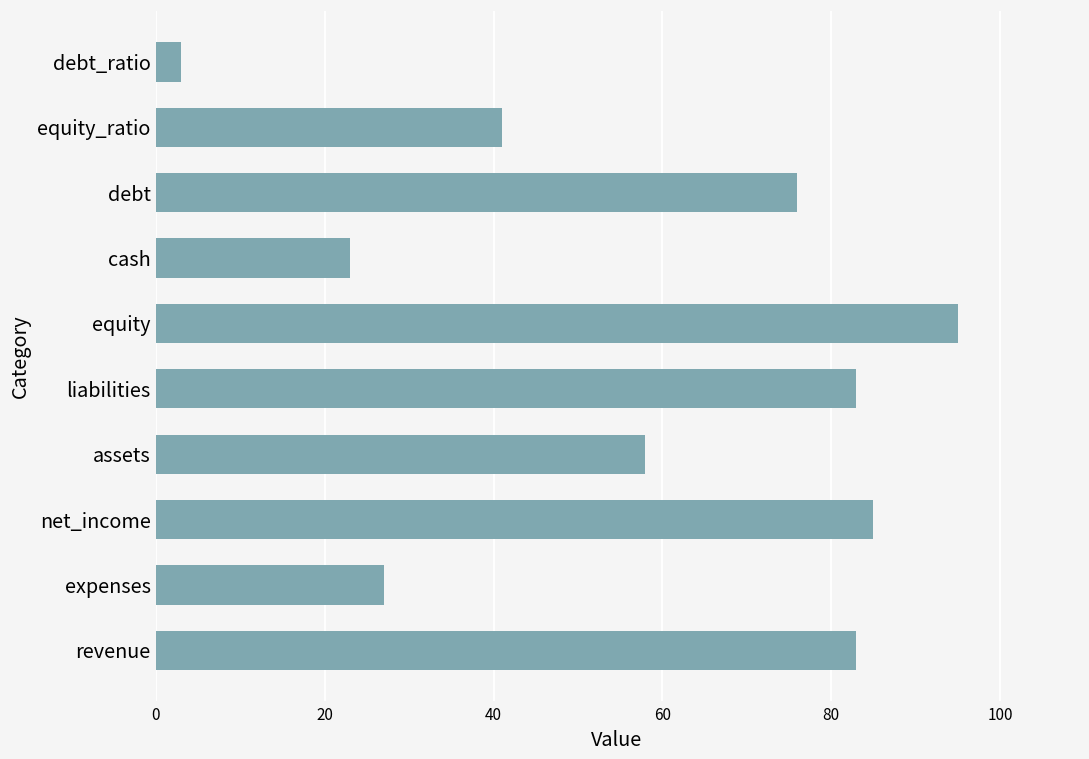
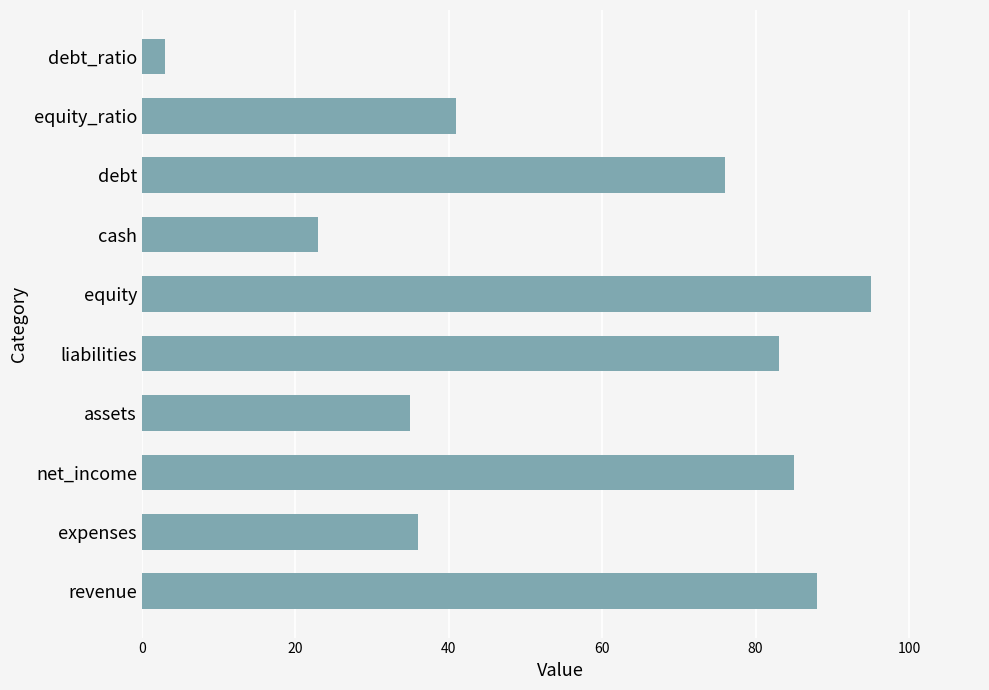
assets: 58 -> 35
expenses: 27 -> 36
revenue: 83 -> 88
